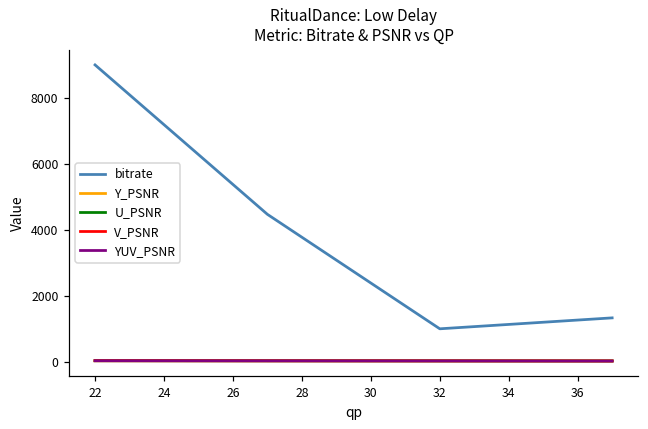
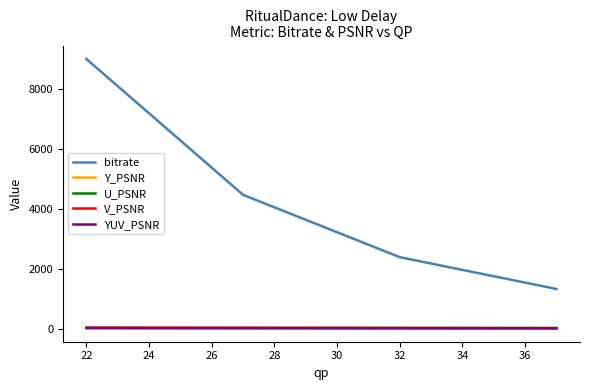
bitrate, 32: 1000 -> 2400
